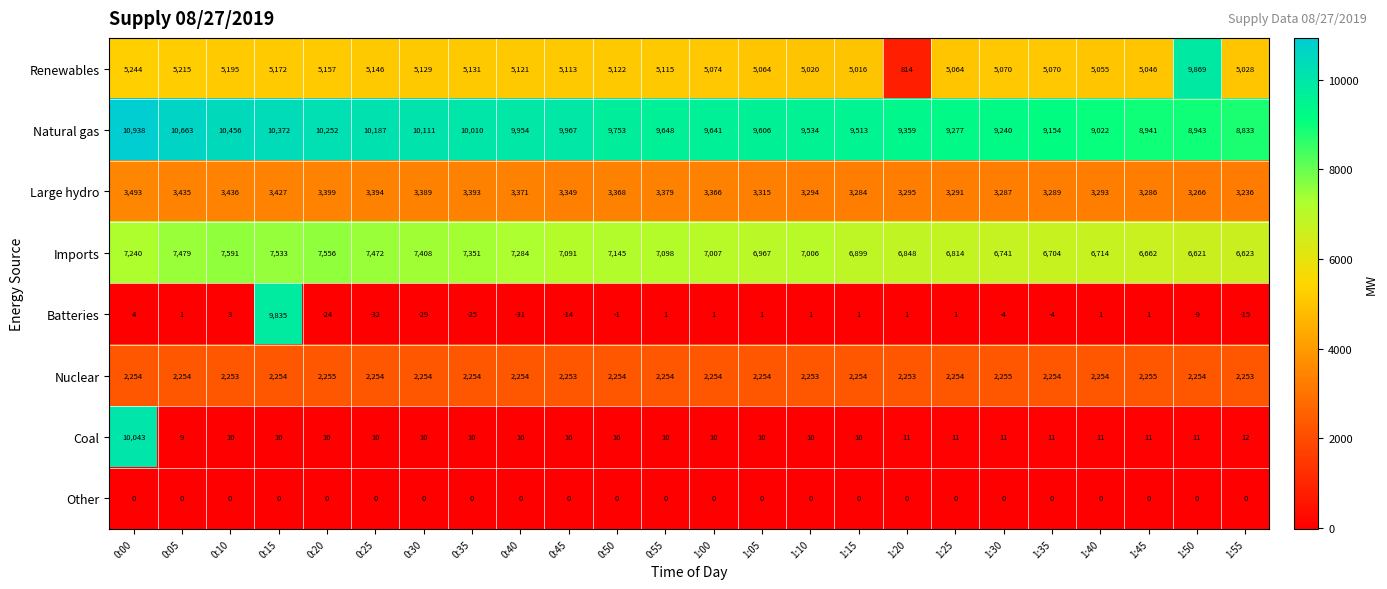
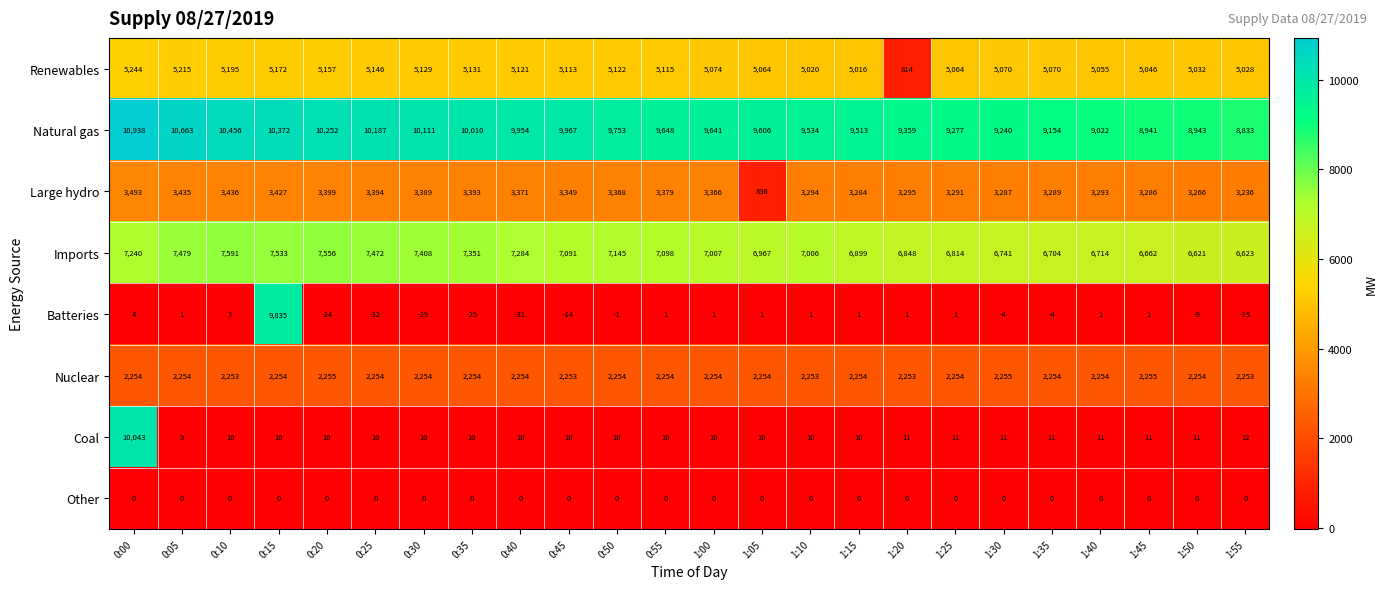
Renewables, 1:50: 9,869 -> 5,032
Large hydro, 1:05: 3,315 -> 836
